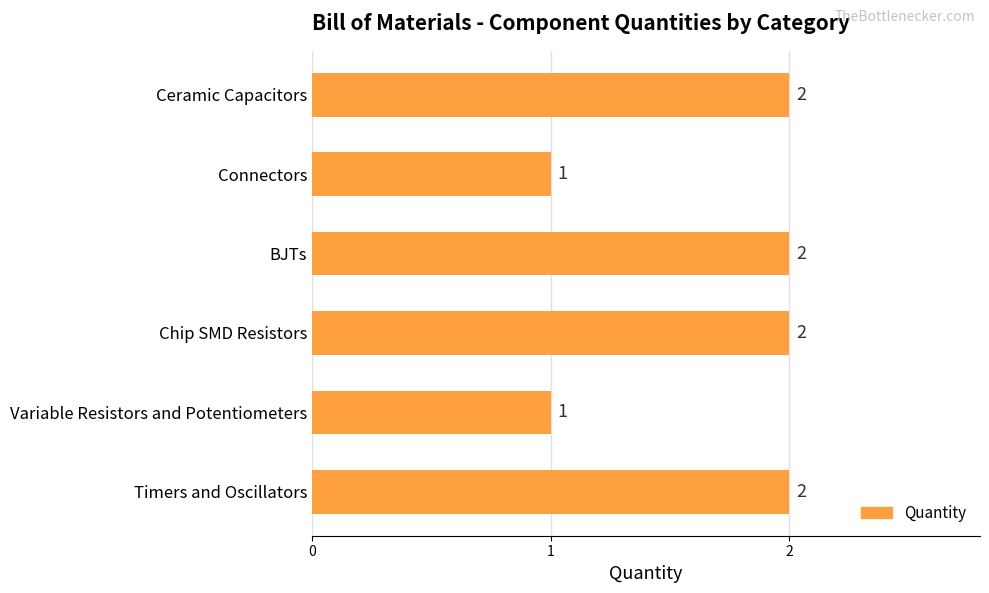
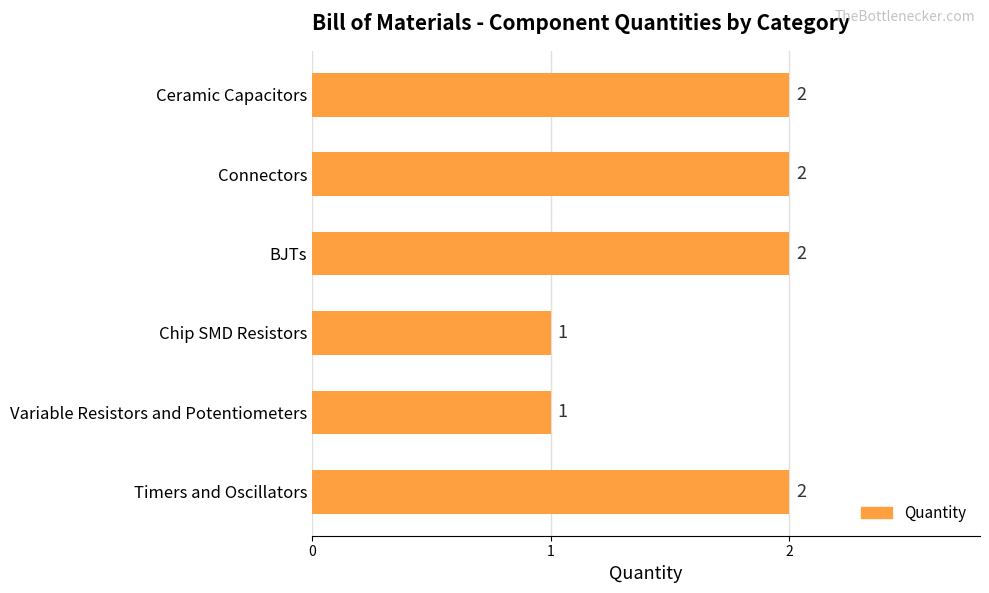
Connectors: 1 -> 2
Chip SMD Resistors: 2 -> 1
